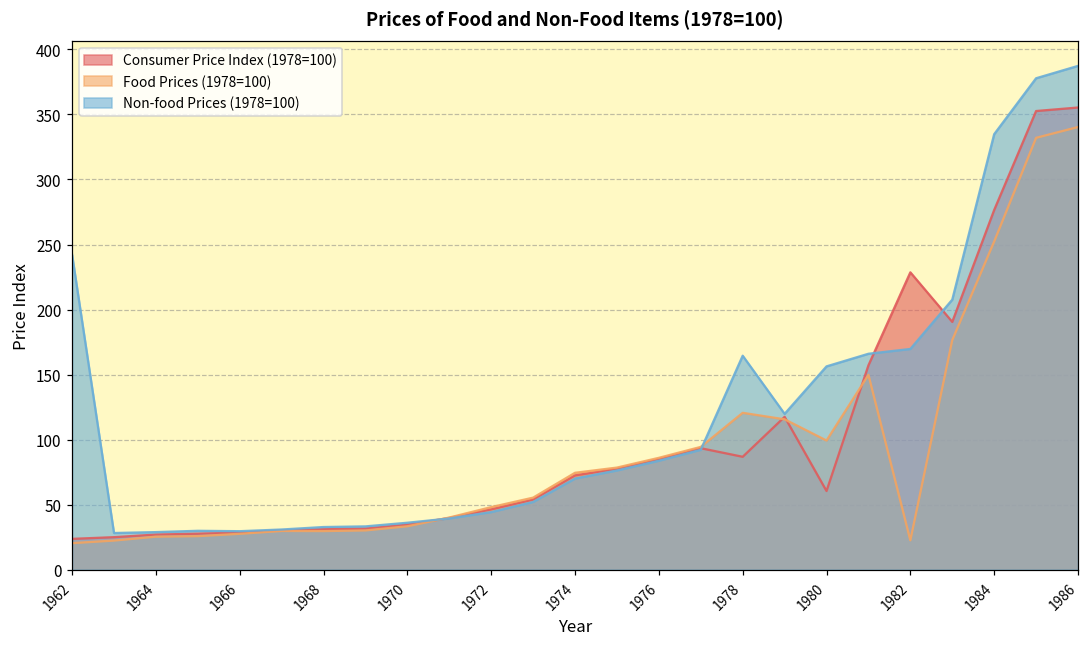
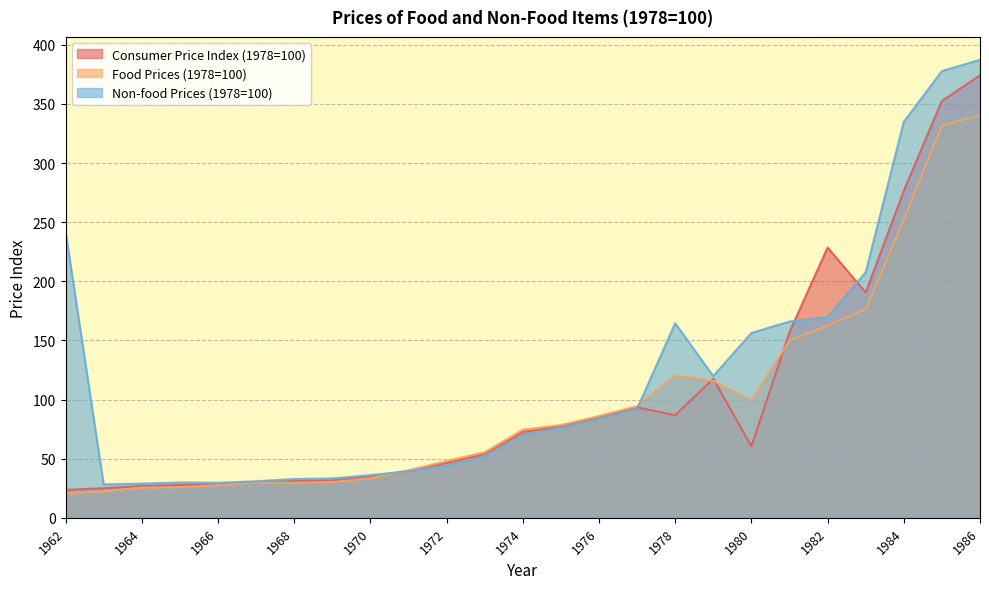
Food Prices (1978=100), 1982: 23 -> 163
Consumer Price Index (1978=100), 1986: 355 -> 374
